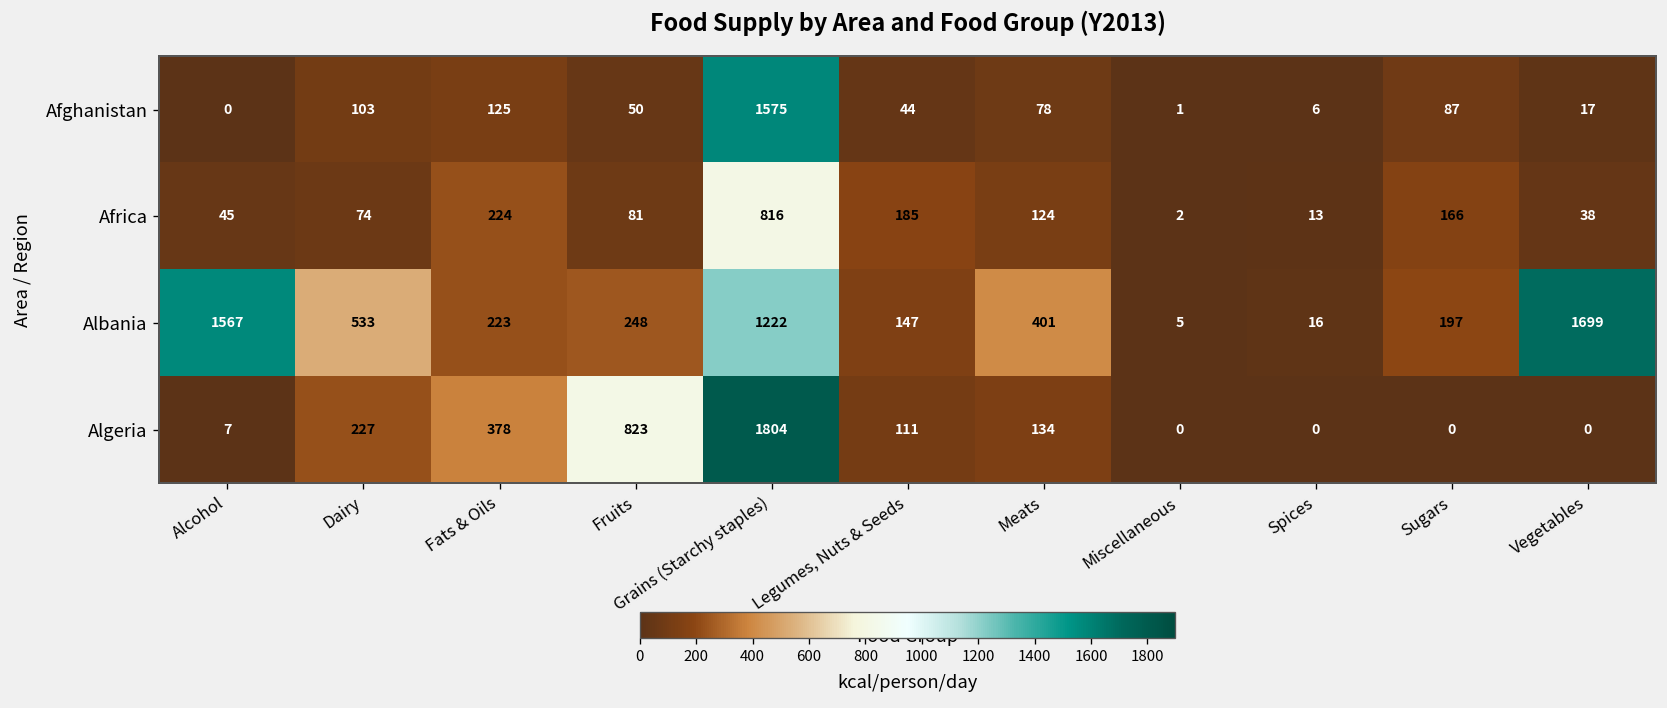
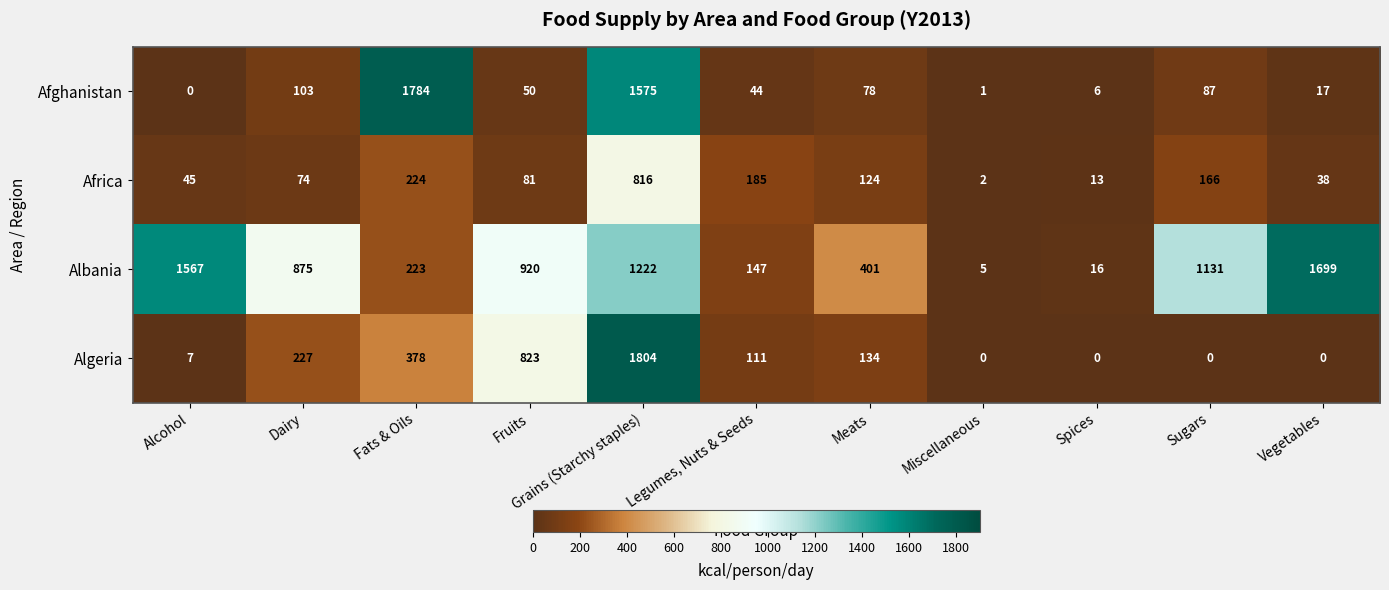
Afghanistan, Fats & Oils: 125 -> 1784
Albania, Dairy: 533 -> 875
Albania, Fruits: 248 -> 920
Albania, Sugars: 197 -> 1131
